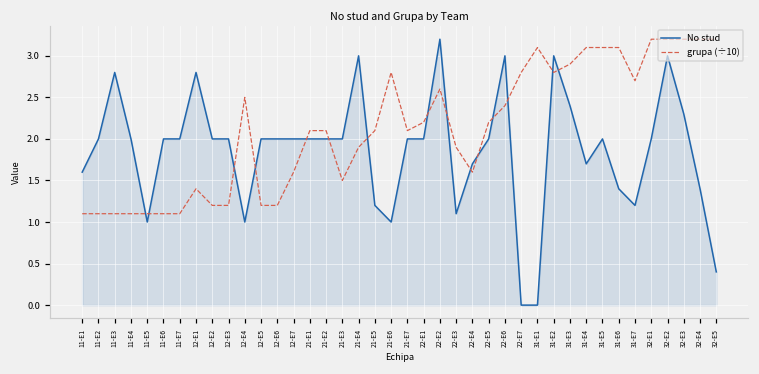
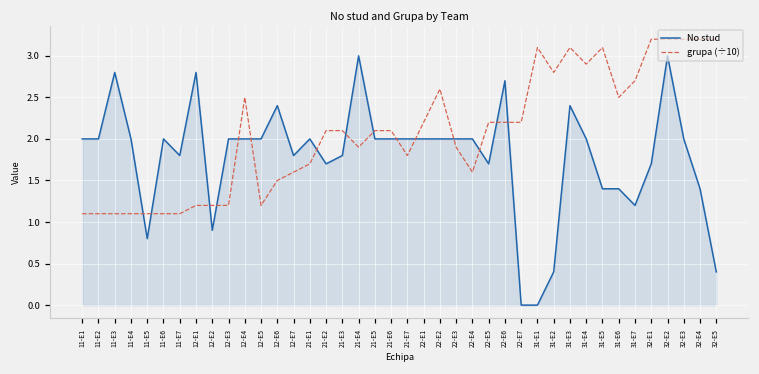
No stud, 11-E1: 1.6 -> 2.0
No stud, 11-E5: 1.0 -> 0.8
No stud, 11-E7: 2.0 -> 1.8
grupa (÷10), 12-E1: 1.4 -> 1.2
No stud, 12-E2: 2.0 -> 0.9
No stud, 12-E4: 1 -> 2
No stud, 12-E6: 2.0 -> 2.4
grupa (÷10), 12-E6: 1.2 -> 1.5
No stud, 12-E7: 2.0 -> 1.8
grupa (÷10), 21-E1: 2.1 -> 1.7
No stud, 21-E2: 2.0 -> 1.7
No stud, 21-E3: 2.0 -> 1.8
grupa (÷10), 21-E3: 1.5 -> 2.1
No stud, 21-E5: 1.2 -> 2.0
No stud, 21-E6: 1 -> 2
grupa (÷10), 21-E6: 2.8 -> 2.1
grupa (÷10), 21-E7: 2.1 -> 1.8
No stud, 22-E2: 3.2 -> 2.0
No stud, 22-E3: 1.1 -> 2.0
No stud, 22-E4: 1.7 -> 2.0
No stud, 22-E5: 2.0 -> 1.7
No stud, 22-E6: 3.0 -> 2.7
grupa (÷10), 22-E6: 2.4 -> 2.2
grupa (÷10), 22-E7: 2.8 -> 2.2
No stud, 31-E2: 3.0 -> 0.4
grupa (÷10), 31-E3: 2.9 -> 3.1
No stud, 31-E4: 1.7 -> 2.0
grupa (÷10), 31-E4: 3.1 -> 2.9
No stud, 31-E5: 2.0 -> 1.4
grupa (÷10), 31-E6: 3.1 -> 2.5
No stud, 32-E1: 2.0 -> 1.7
No stud, 32-E3: 2.3 -> 2.0
